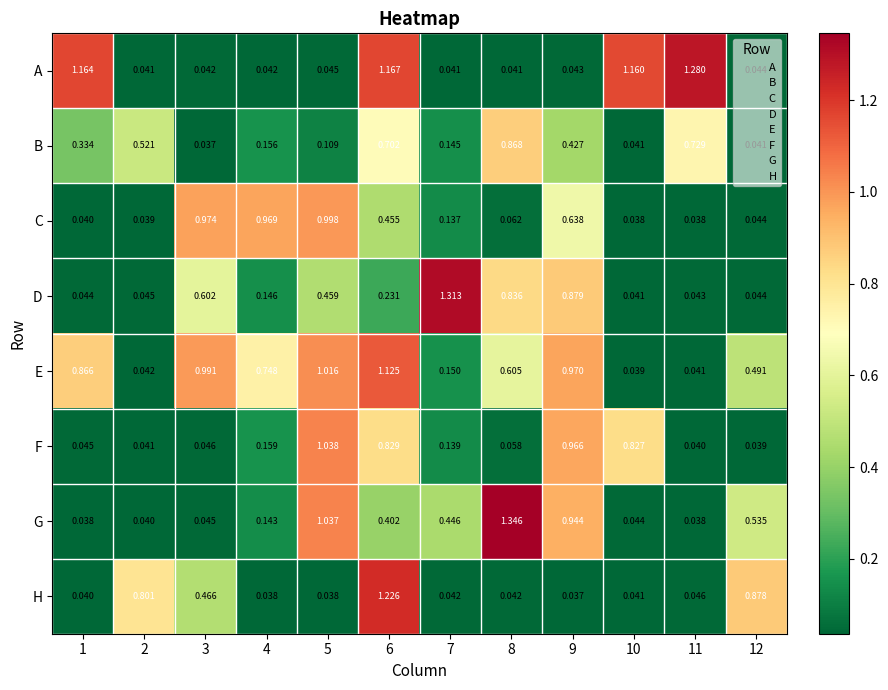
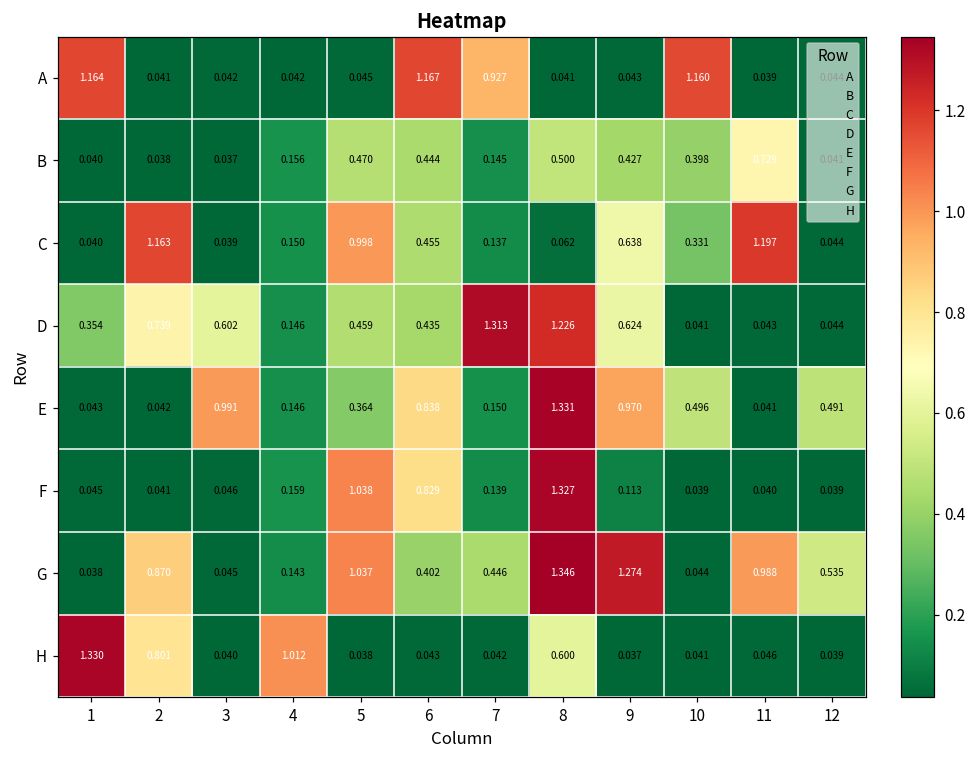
A, 7: 0.041 -> 0.927
A, 11: 1.280 -> 0.039
B, 1: 0.334 -> 0.040
B, 2: 0.521 -> 0.038
B, 5: 0.109 -> 0.470
B, 6: 0.702 -> 0.444
B, 8: 0.868 -> 0.500
B, 10: 0.041 -> 0.398
C, 2: 0.039 -> 1.163
C, 3: 0.974 -> 0.039
C, 4: 0.969 -> 0.150
C, 10: 0.038 -> 0.331
C, 11: 0.038 -> 1.197
D, 1: 0.044 -> 0.354
D, 2: 0.045 -> 0.739
D, 6: 0.231 -> 0.435
D, 8: 0.836 -> 1.226
D, 9: 0.879 -> 0.624
E, 1: 0.866 -> 0.043
E, 4: 0.748 -> 0.146
E, 5: 1.016 -> 0.364
E, 6: 1.125 -> 0.838
E, 8: 0.605 -> 1.331
E, 10: 0.039 -> 0.496
F, 8: 0.058 -> 1.327
F, 9: 0.966 -> 0.113
F, 10: 0.827 -> 0.039
G, 2: 0.040 -> 0.870
G, 9: 0.944 -> 1.274
G, 11: 0.038 -> 0.988
H, 1: 0.040 -> 1.330
H, 3: 0.466 -> 0.040
H, 4: 0.038 -> 1.012
H, 6: 1.226 -> 0.043
H, 8: 0.042 -> 0.600
H, 12: 0.878 -> 0.039
